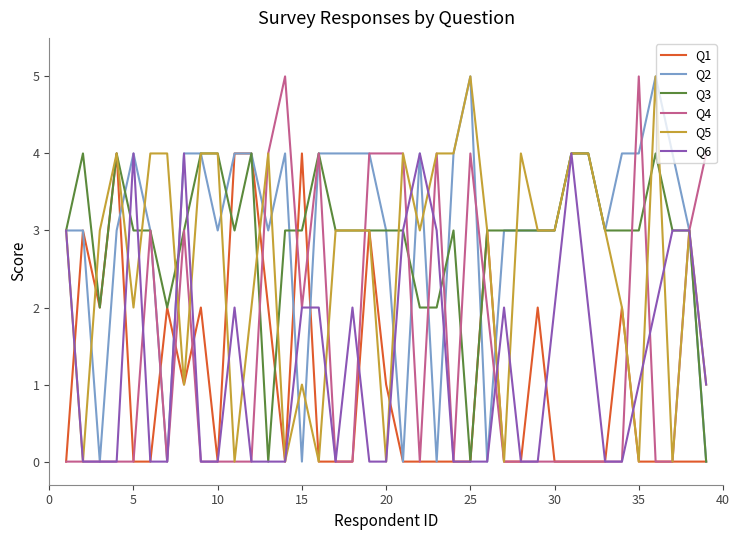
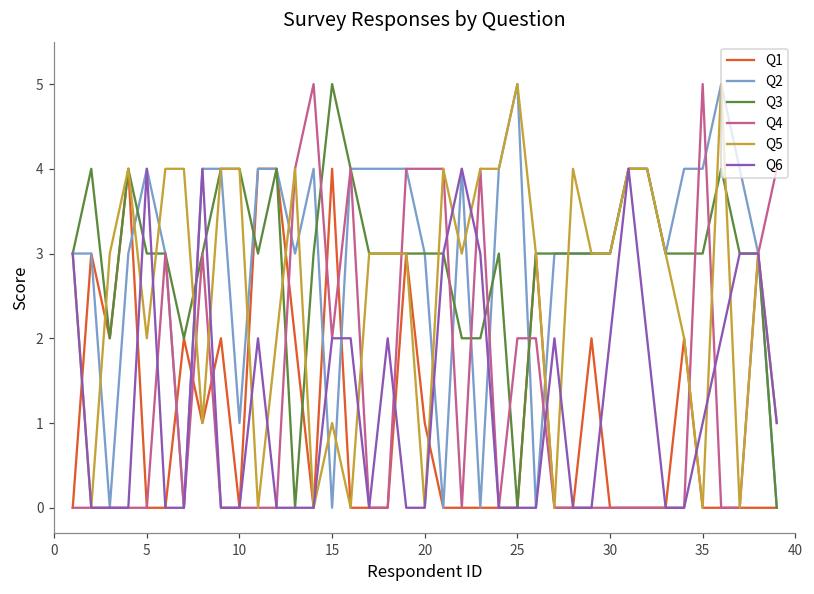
Q2, 10: 3 -> 1
Q3, 15: 3 -> 5
Q4, 25: 4 -> 2
